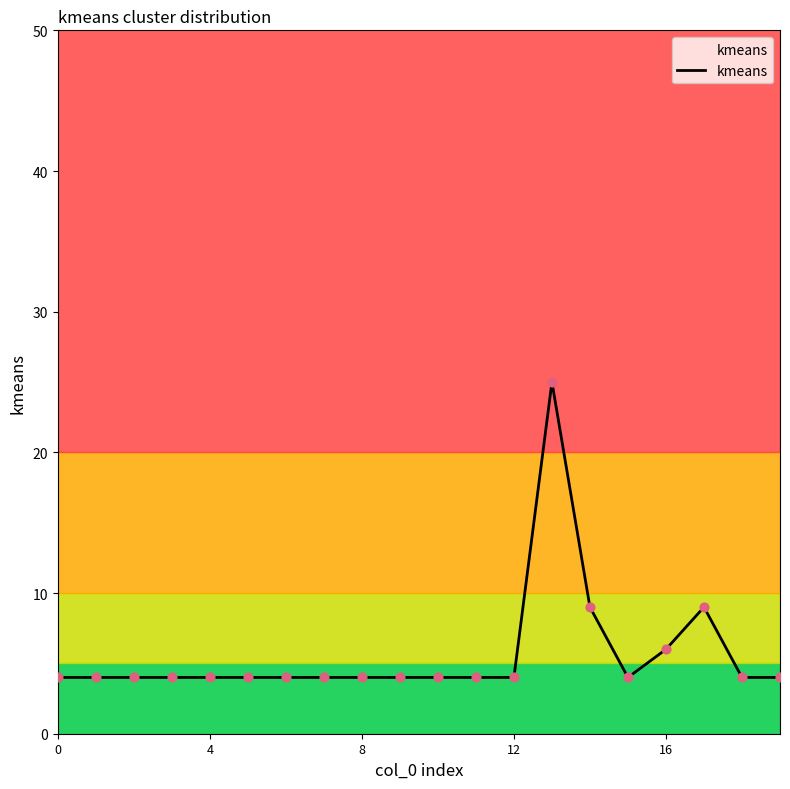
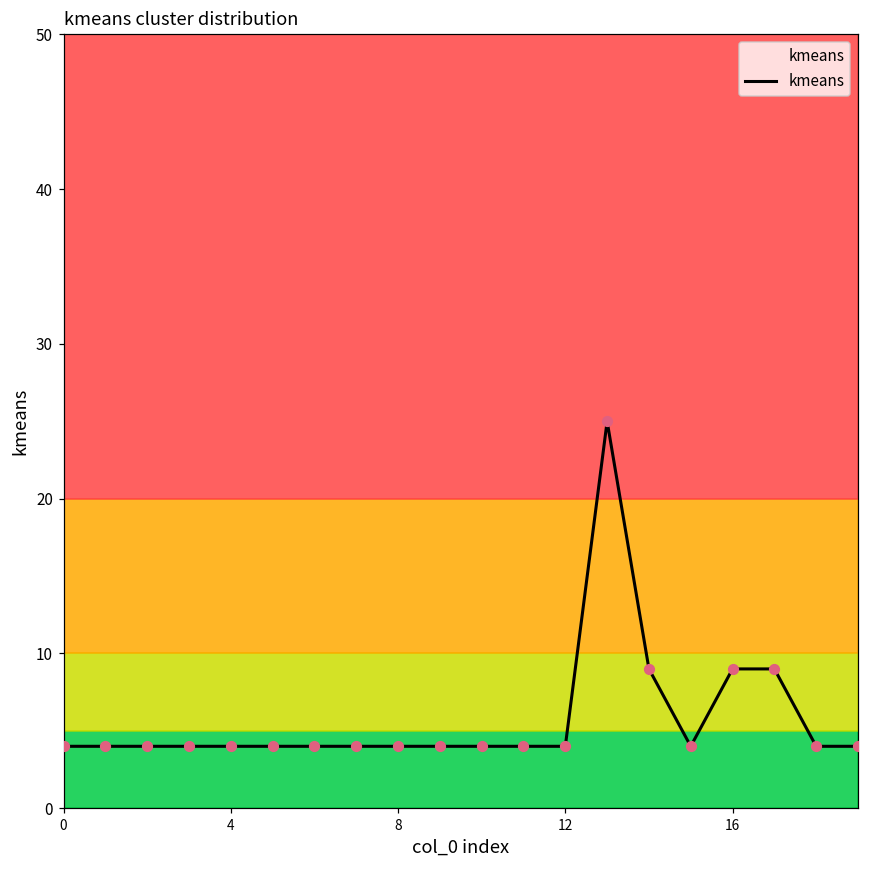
16: 6 -> 9
